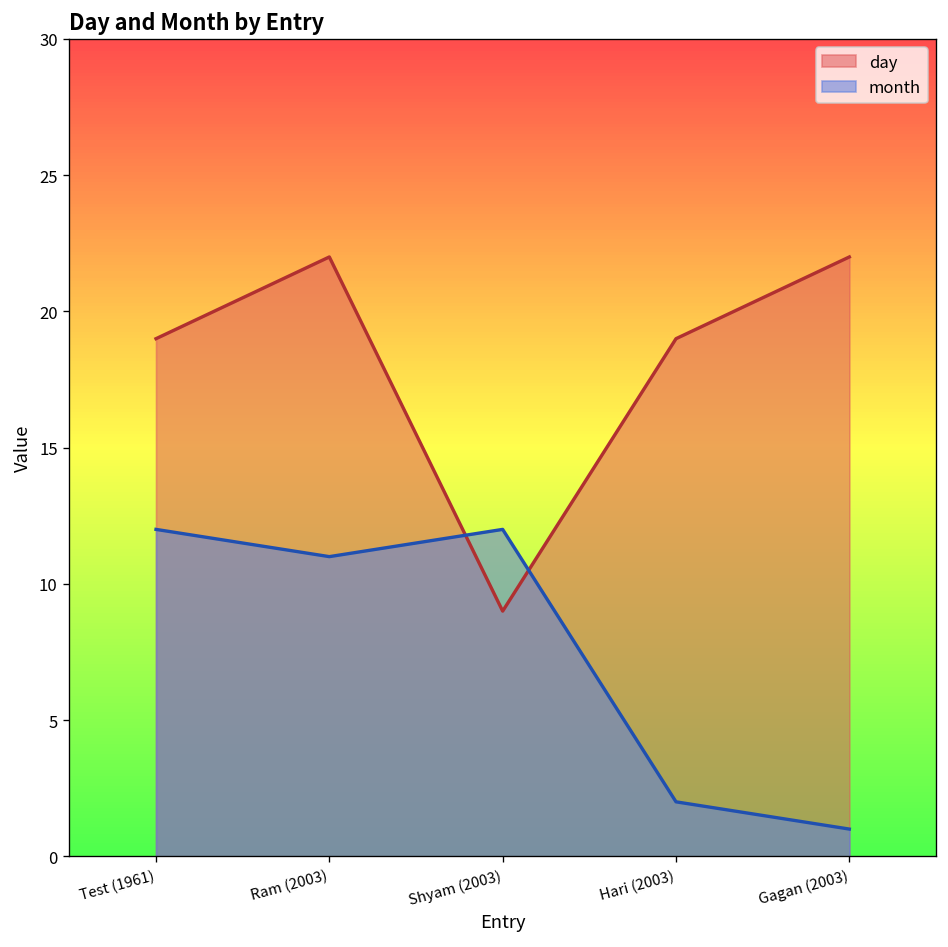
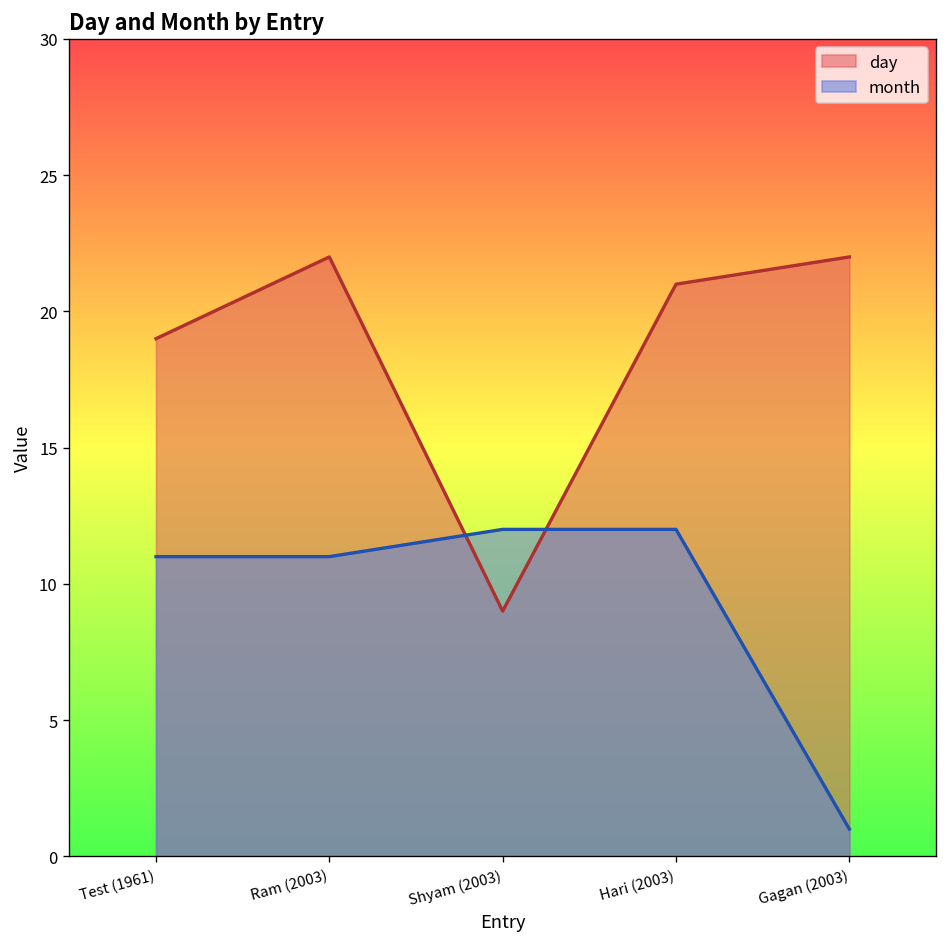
month, Test (1961): 12 -> 11
day, Hari (2003): 19 -> 21
month, Hari (2003): 2 -> 12
